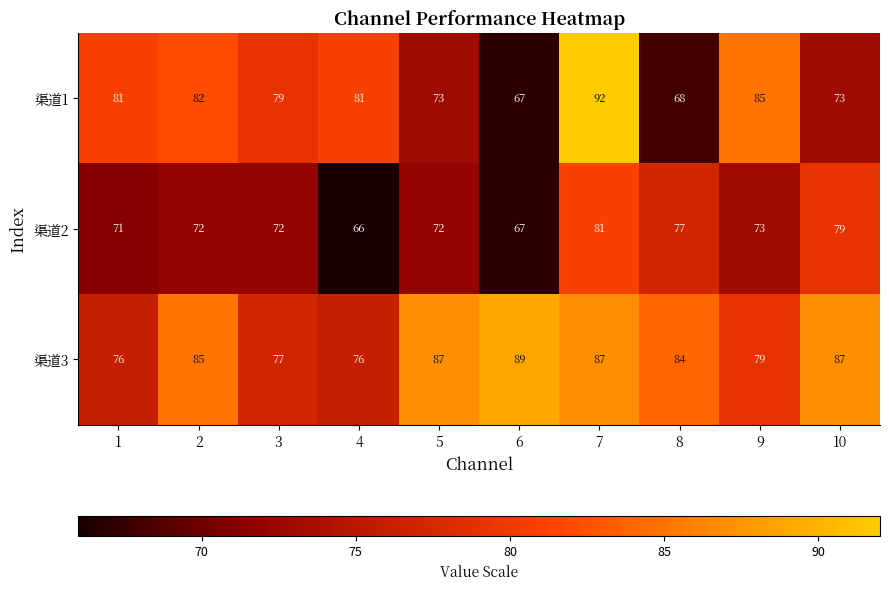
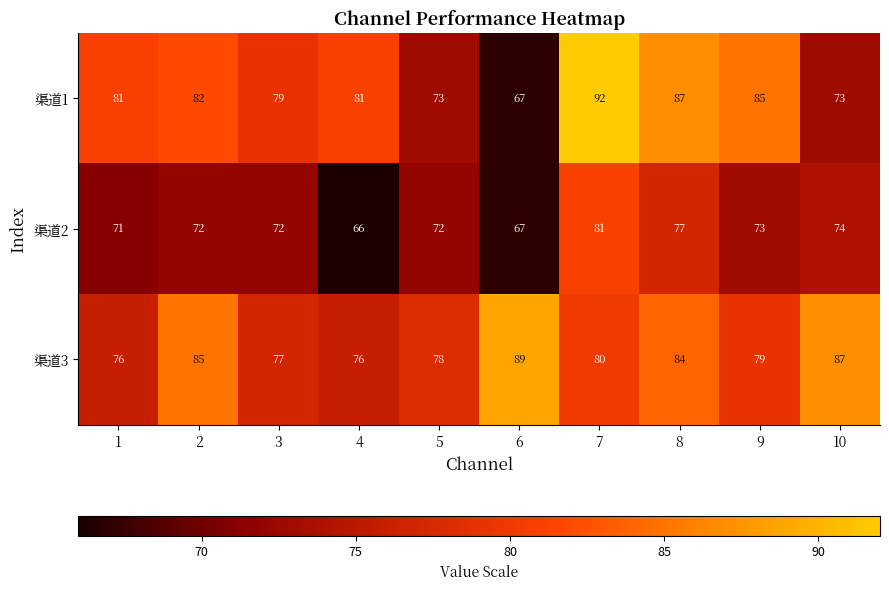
渠道1, 8: 68 -> 87
渠道2, 10: 79 -> 74
渠道3, 5: 87 -> 78
渠道3, 7: 87 -> 80
